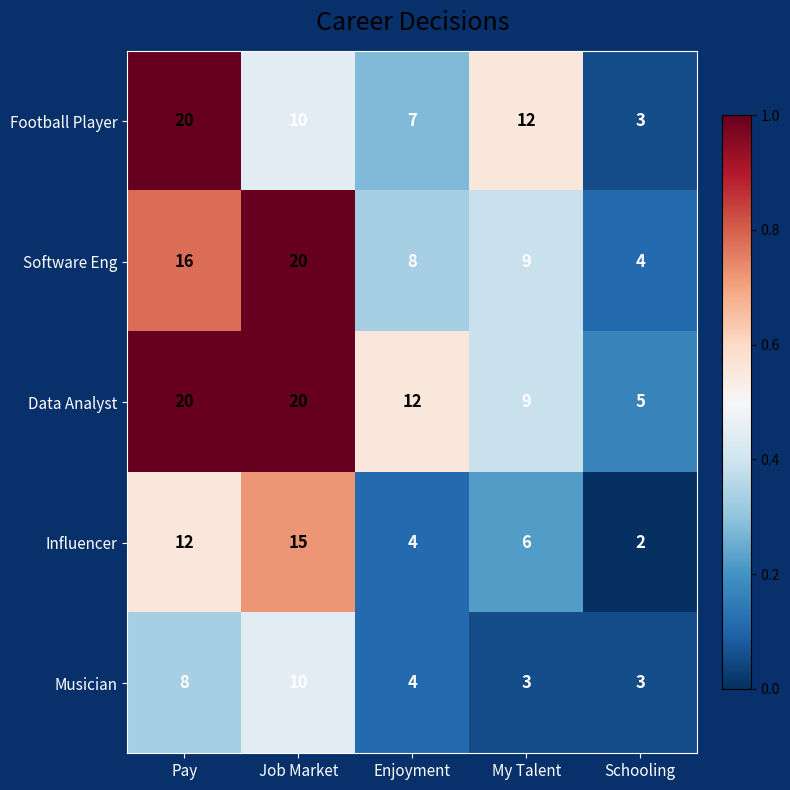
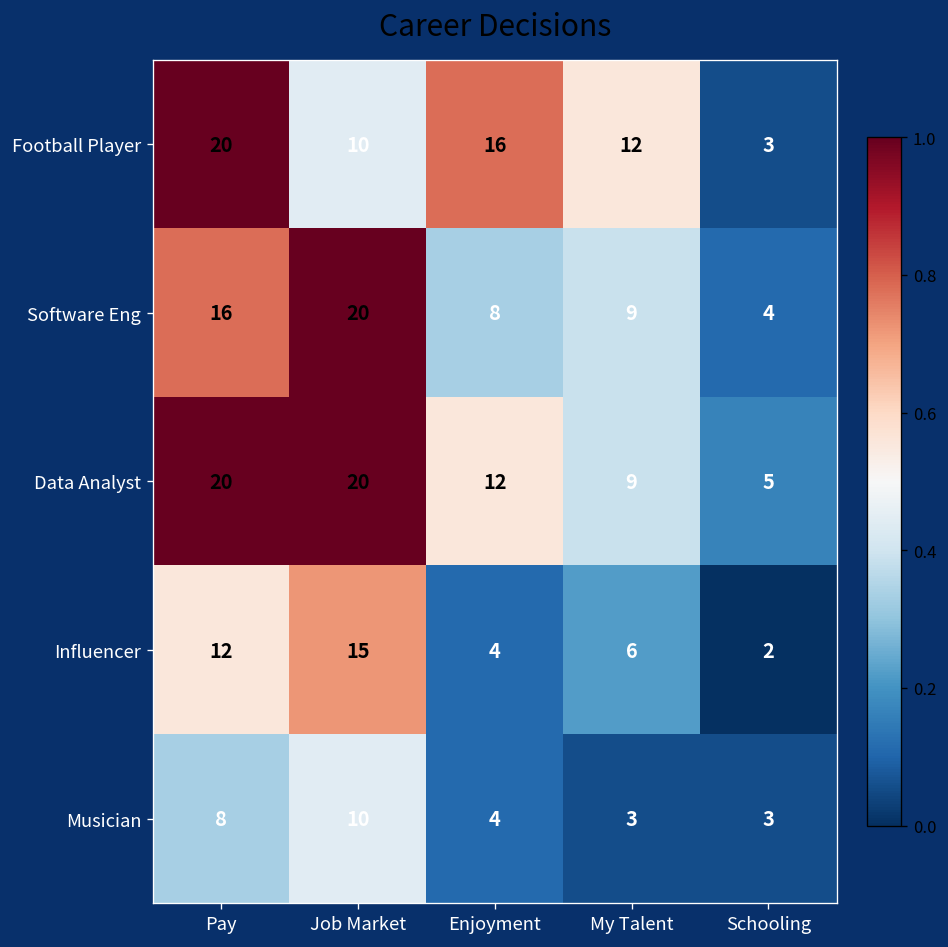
Football Player, Enjoyment: 7 -> 16
